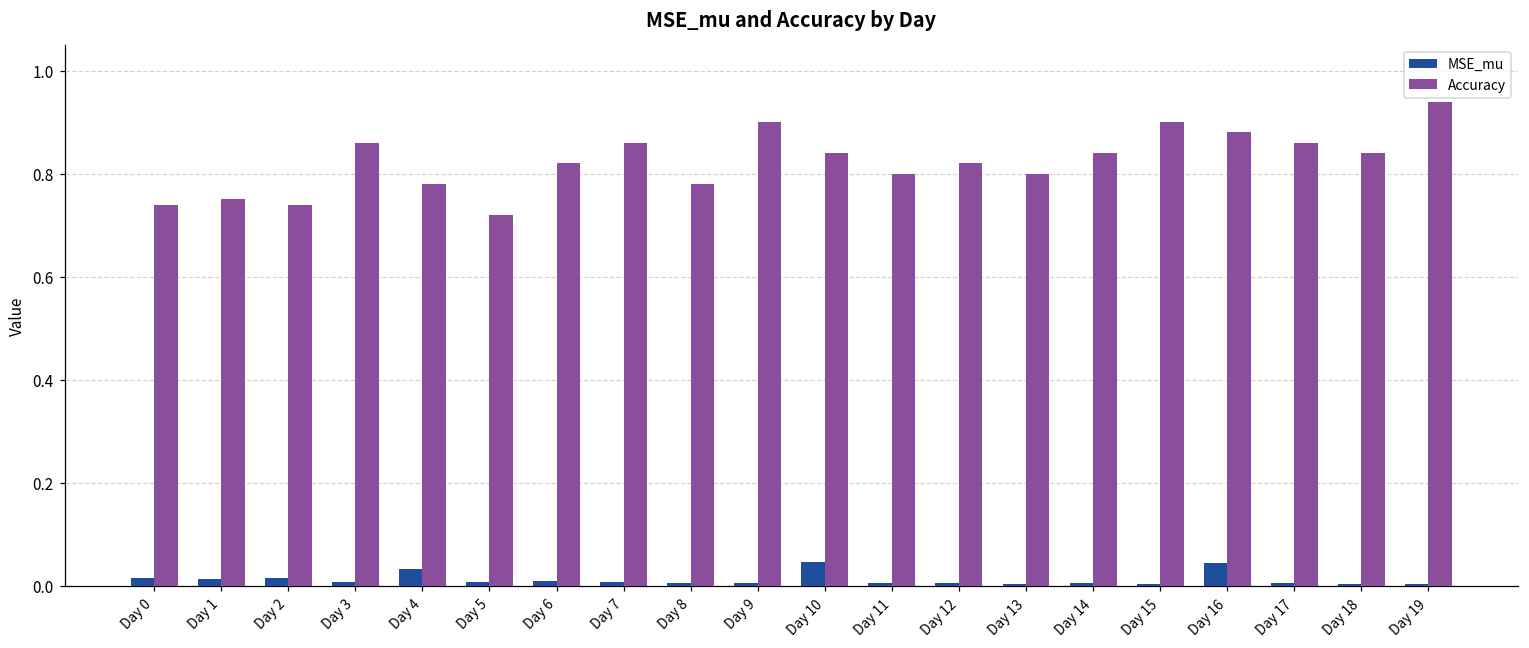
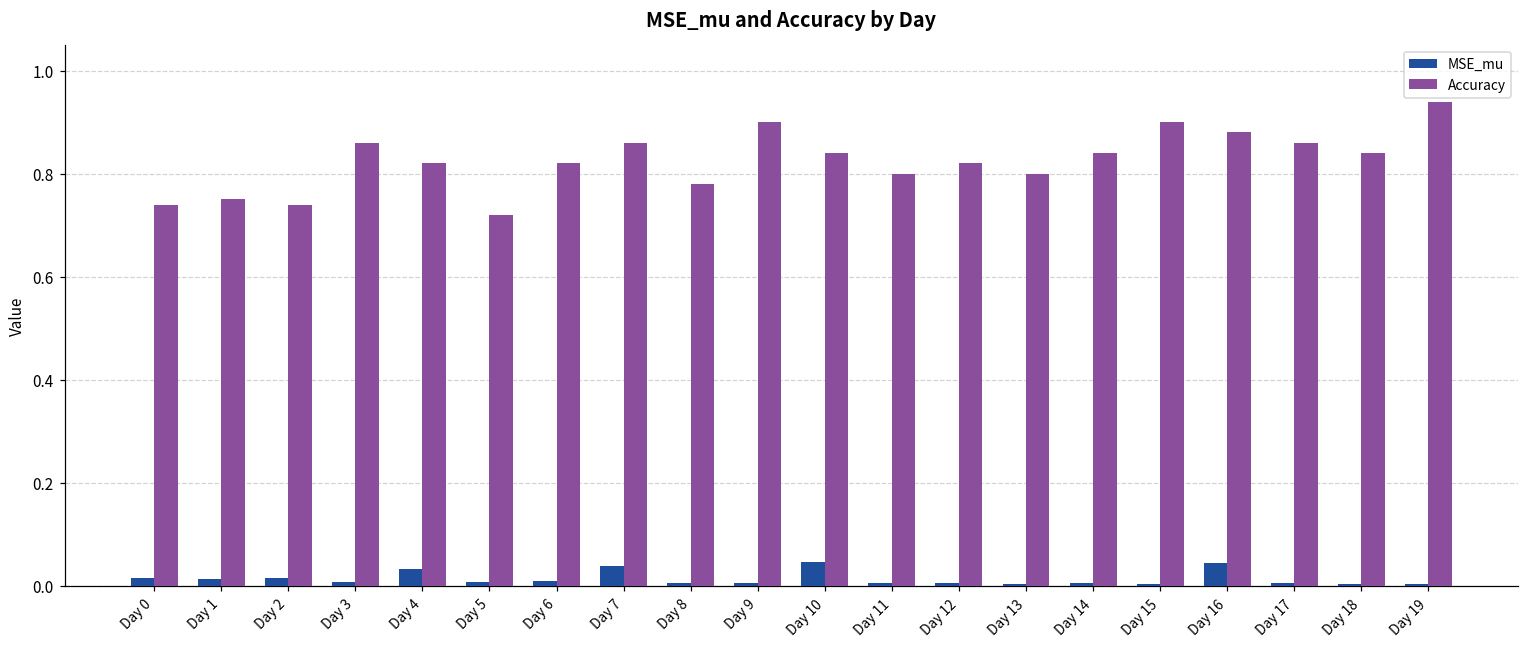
Accuracy, Day 4: 0.78 -> 0.82
MSE_mu, Day 7: 0.01 -> 0.04
